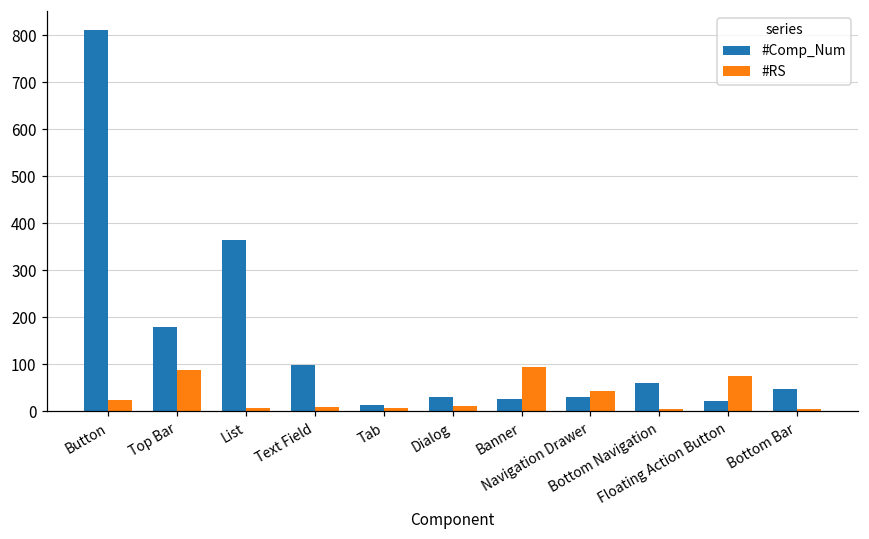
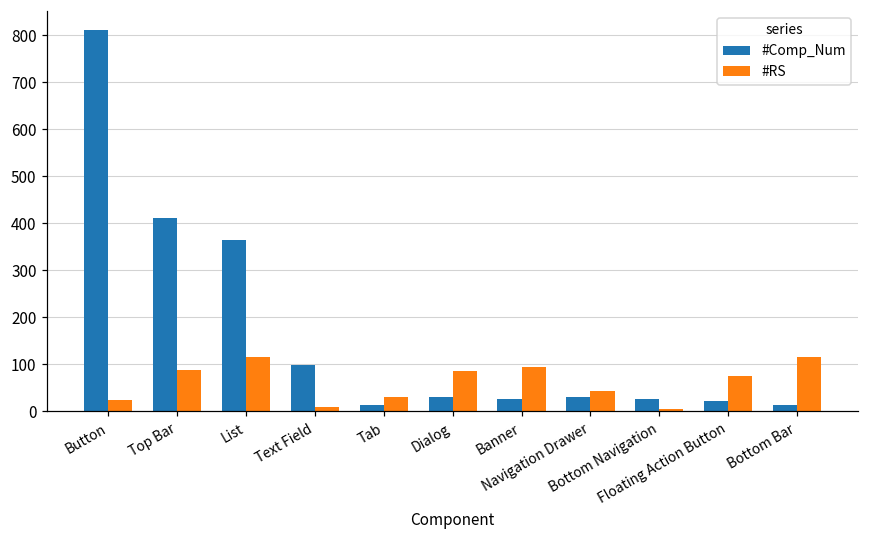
#Comp_Num, Top Bar: 180 -> 410
#RS, List: 10 -> 120
#RS, Tab: 10 -> 30
#RS, Dialog: 10 -> 90
#Comp_Num, Bottom Navigation: 60 -> 30
#Comp_Num, Bottom Bar: 50 -> 10
#RS, Bottom Bar: 10 -> 120
